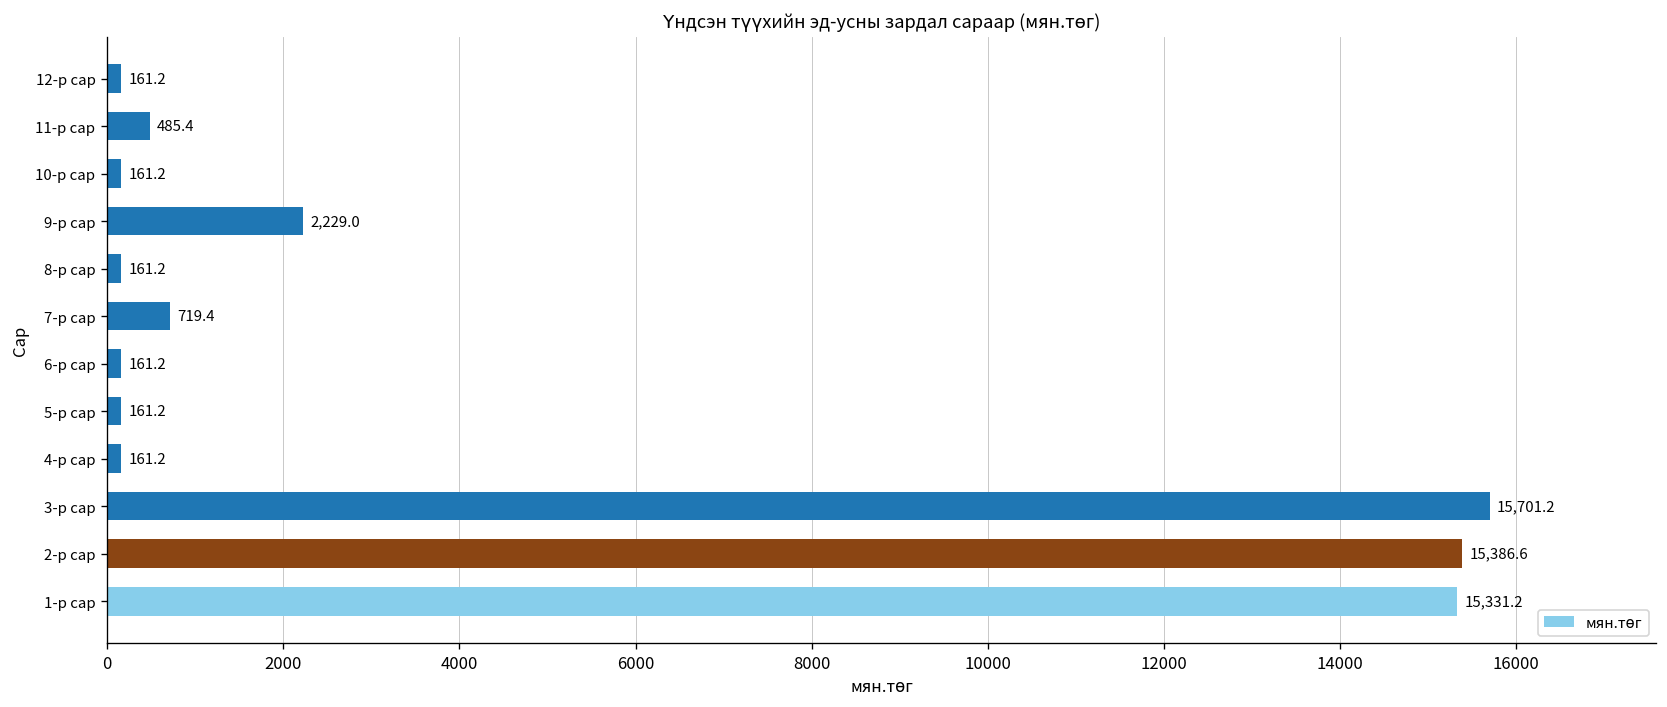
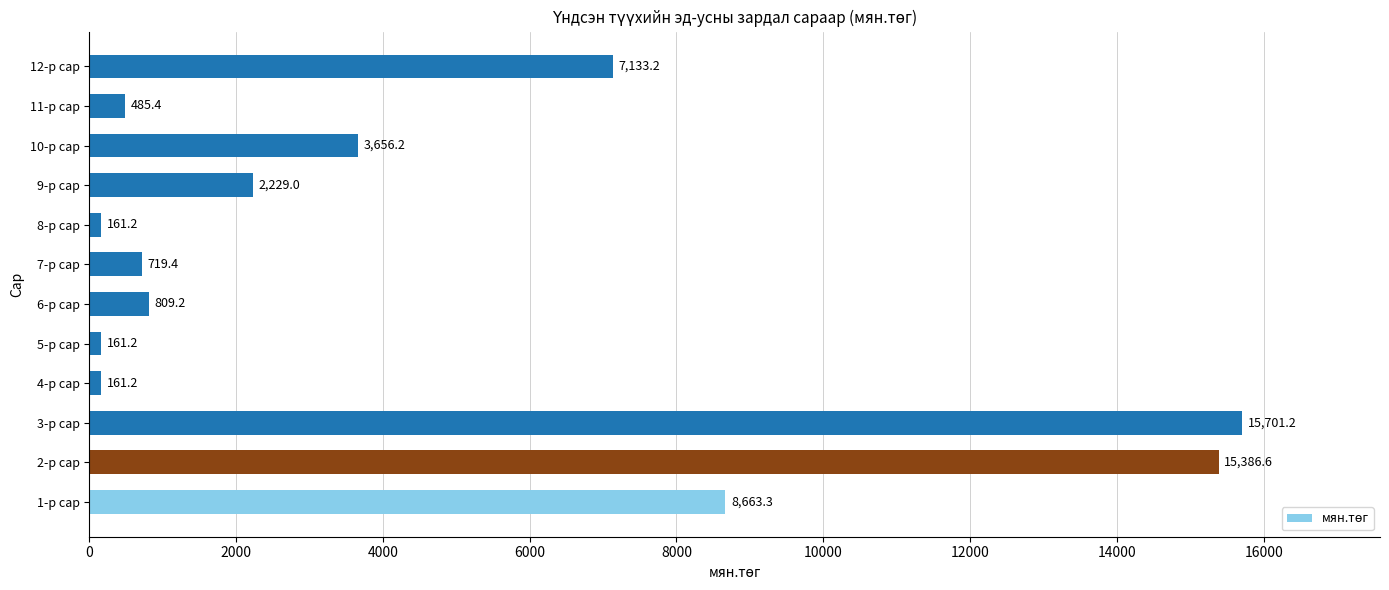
12-р сар: 161.2 -> 7,133.2
10-р сар: 161.2 -> 3,656.2
6-р сар: 161.2 -> 809.2
1-р сар: 15,331.2 -> 8,663.3
